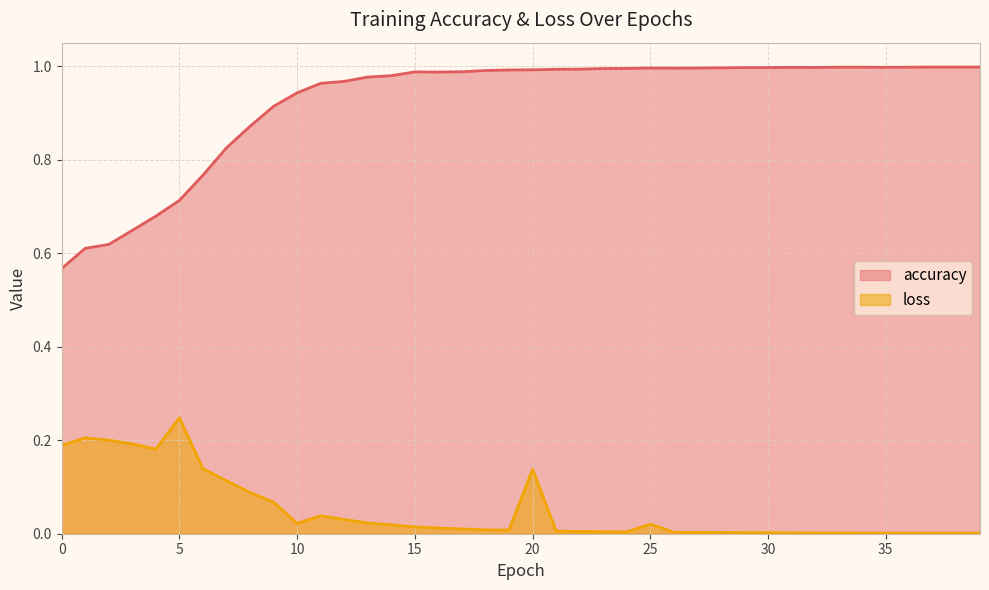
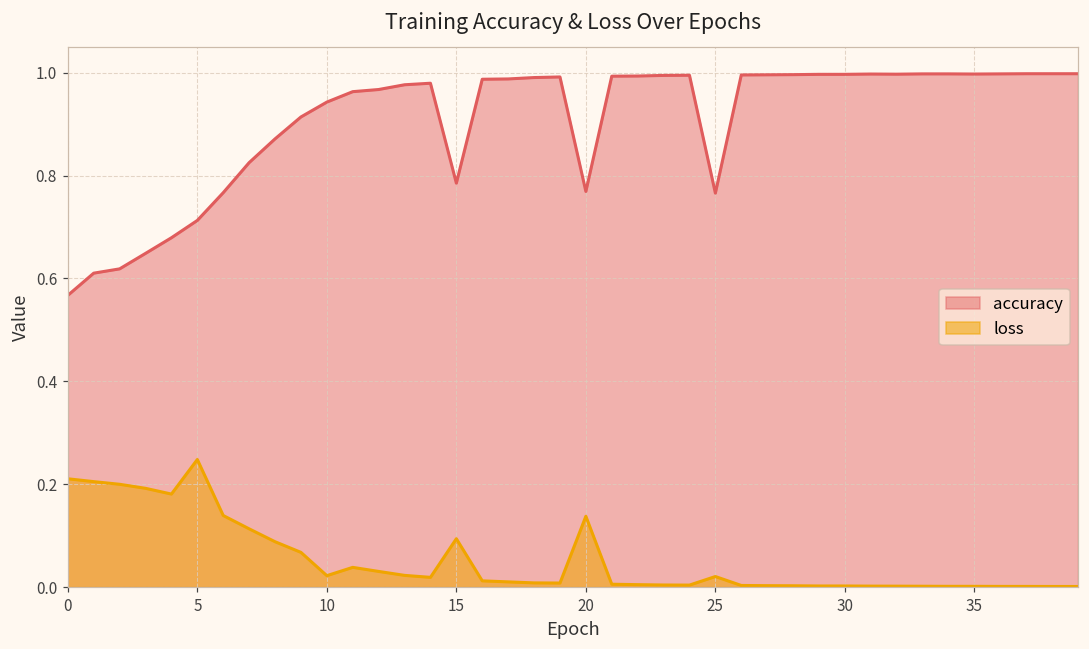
loss, 0: 0.19 -> 0.21
accuracy, 15: 0.99 -> 0.79
loss, 15: 0.01 -> 0.09
accuracy, 20: 0.99 -> 0.77
accuracy, 25: 1.00 -> 0.77
